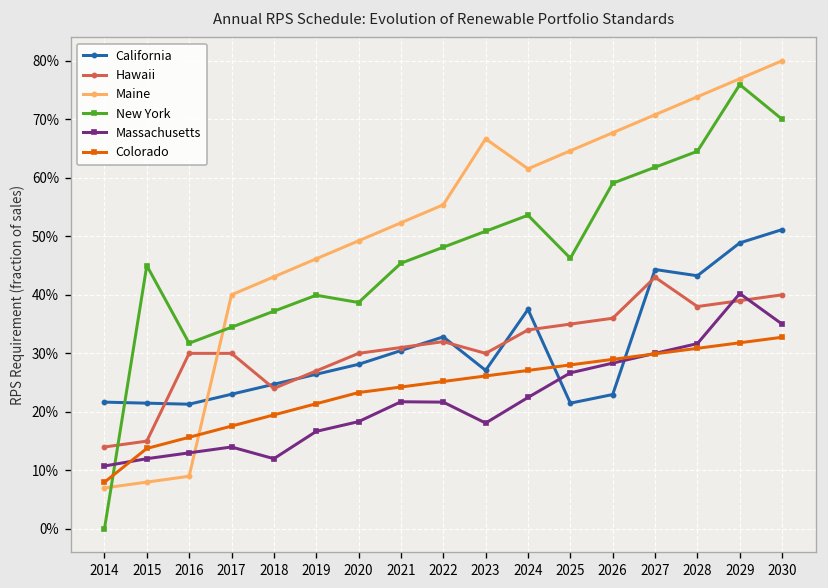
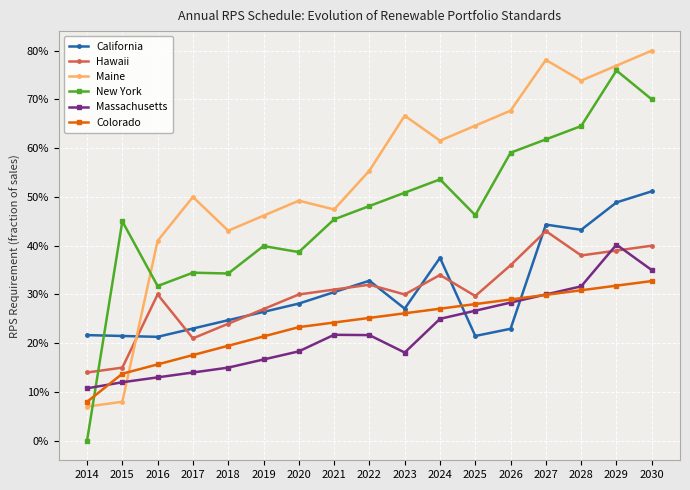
Maine, 2016: 9% -> 41%
Hawaii, 2017: 30% -> 21%
Maine, 2017: 40% -> 50%
New York, 2018: 37% -> 34%
Massachusetts, 2018: 12% -> 15%
Maine, 2021: 52% -> 47%
Massachusetts, 2024: 22% -> 25%
Hawaii, 2025: 35% -> 30%
Maine, 2027: 71% -> 78%
